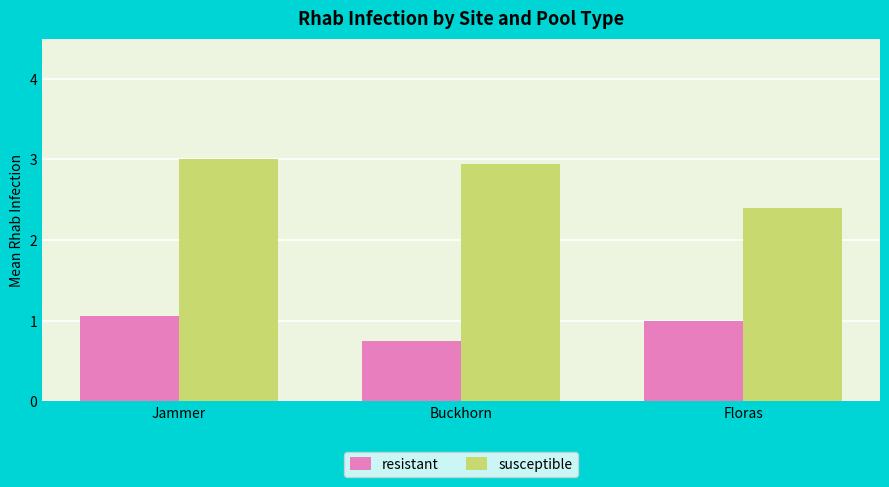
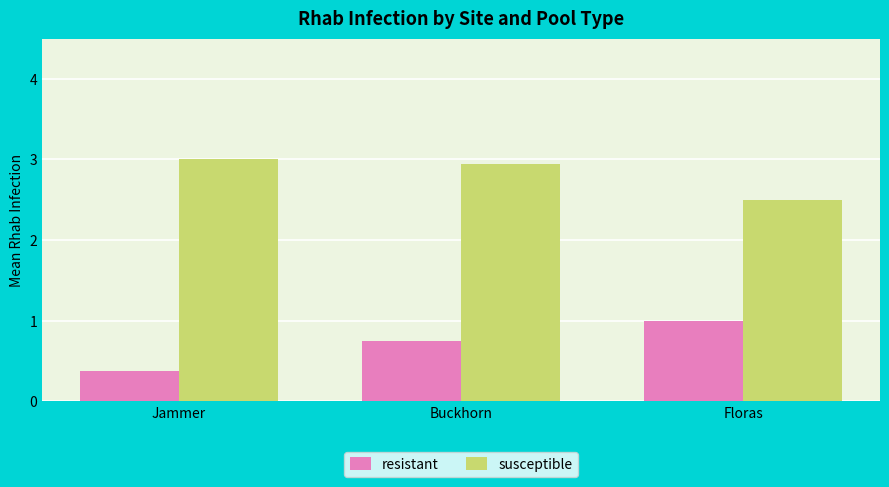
resistant, Jammer: 1.1 -> 0.4
susceptible, Floras: 2.4 -> 2.5
